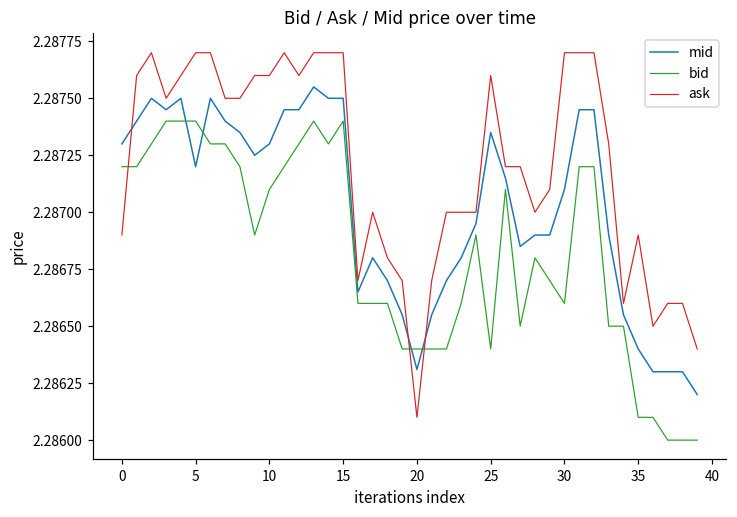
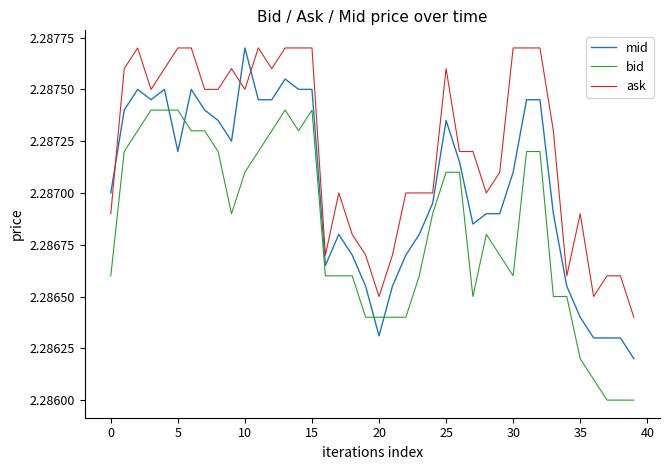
mid, 0: 2.2873 -> 2.2870
bid, 0: 2.2872 -> 2.2866
mid, 10: 2.2873 -> 2.2877
ask, 10: 2.2876 -> 2.2875
ask, 20: 2.2861 -> 2.2865
bid, 25: 2.2864 -> 2.2871
bid, 35: 2.2861 -> 2.2862
